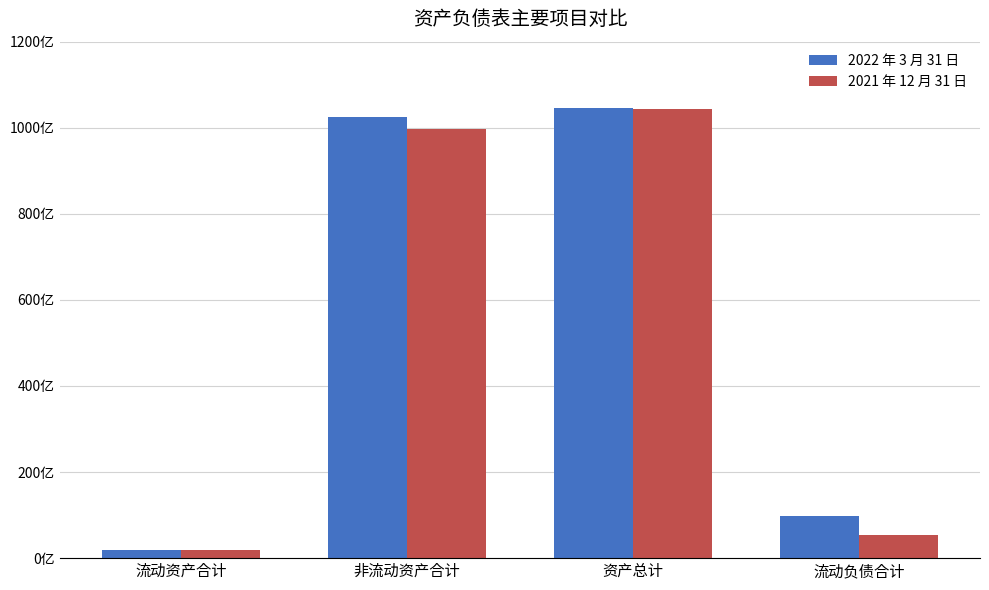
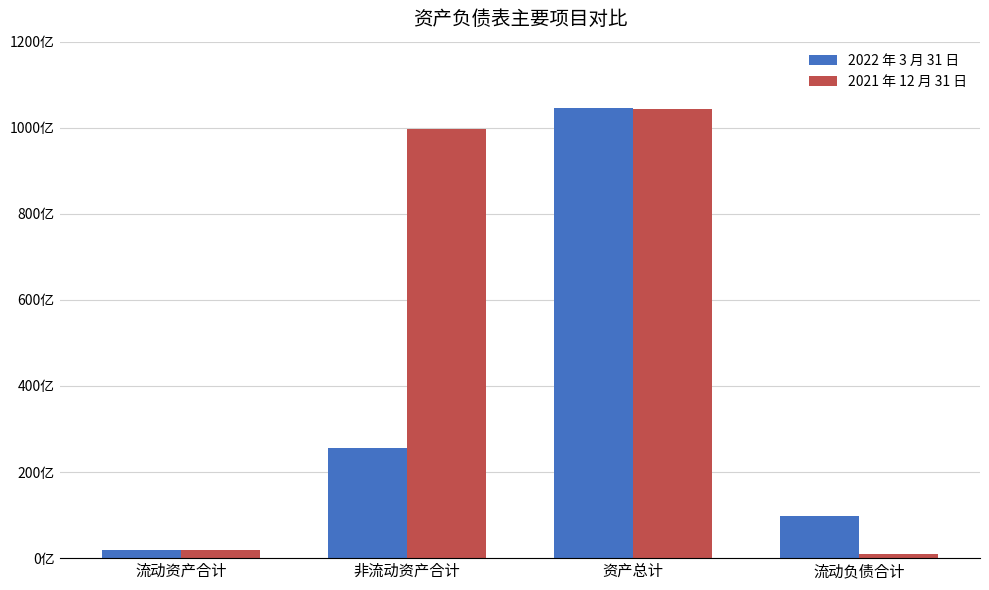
2022 年 3 月 31 日, 非流动资产合计: 1030亿 -> 260亿
2021 年 12 月 31 日, 流动负债合计: 50亿 -> 10亿
